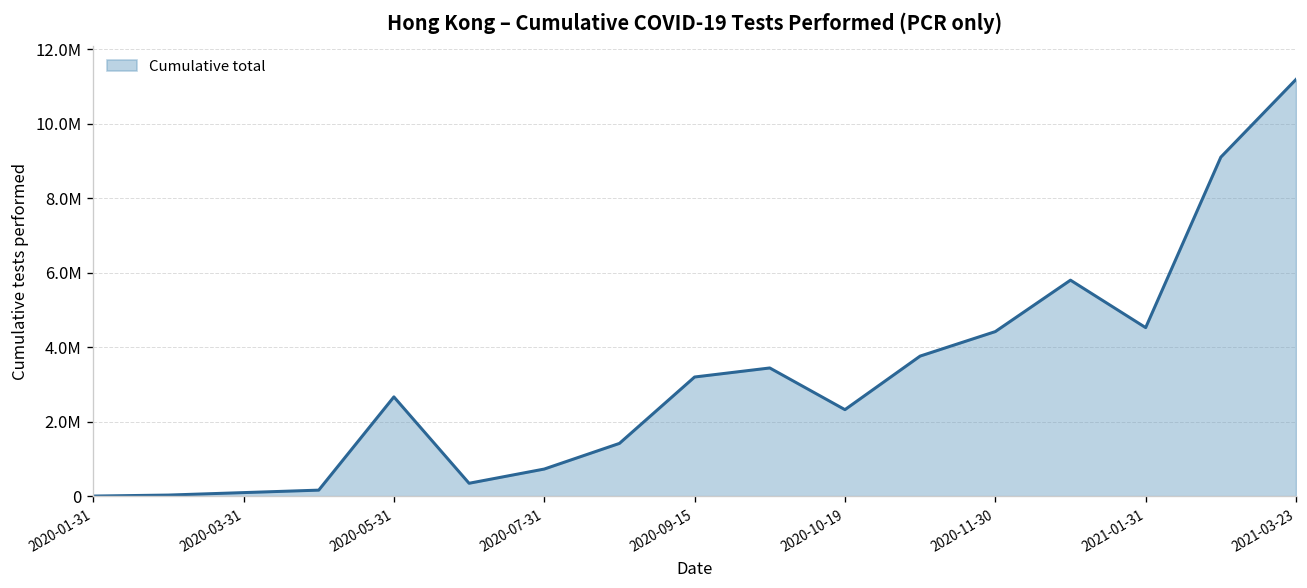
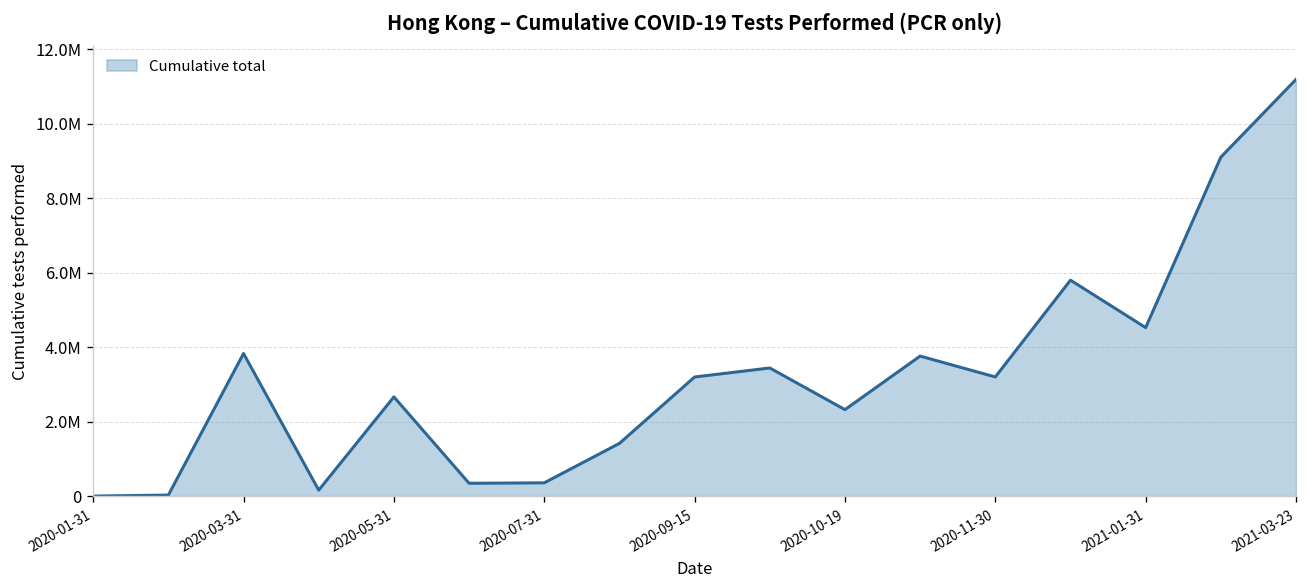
2020-03-31: 100000 -> 3800000
2020-07-31: 700000 -> 400000
2020-11-30: 4400000 -> 3200000
